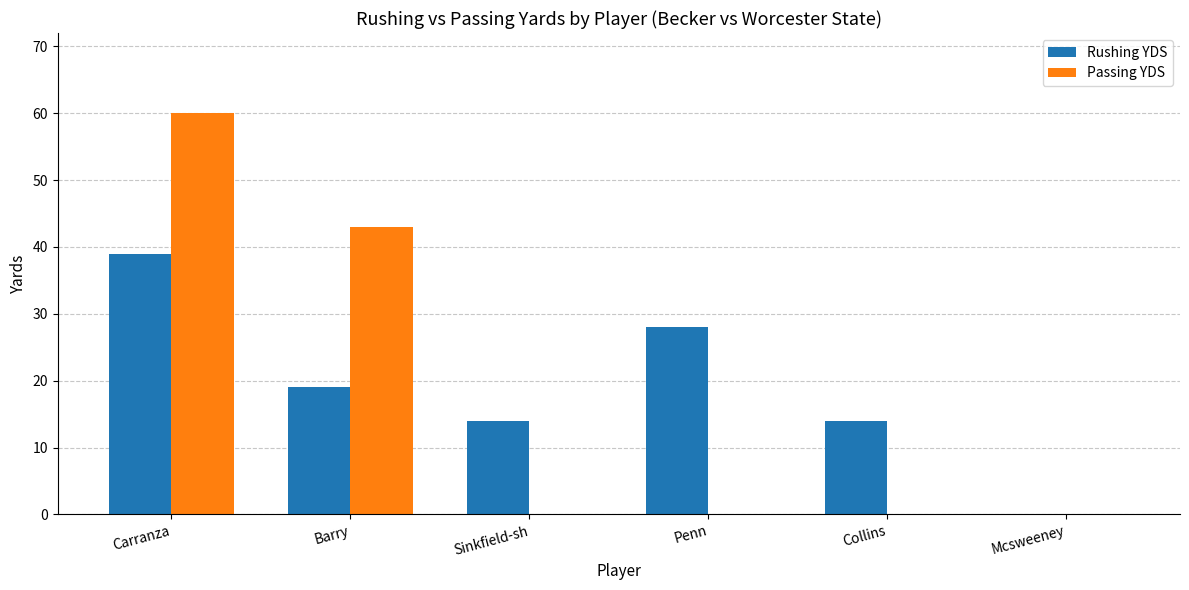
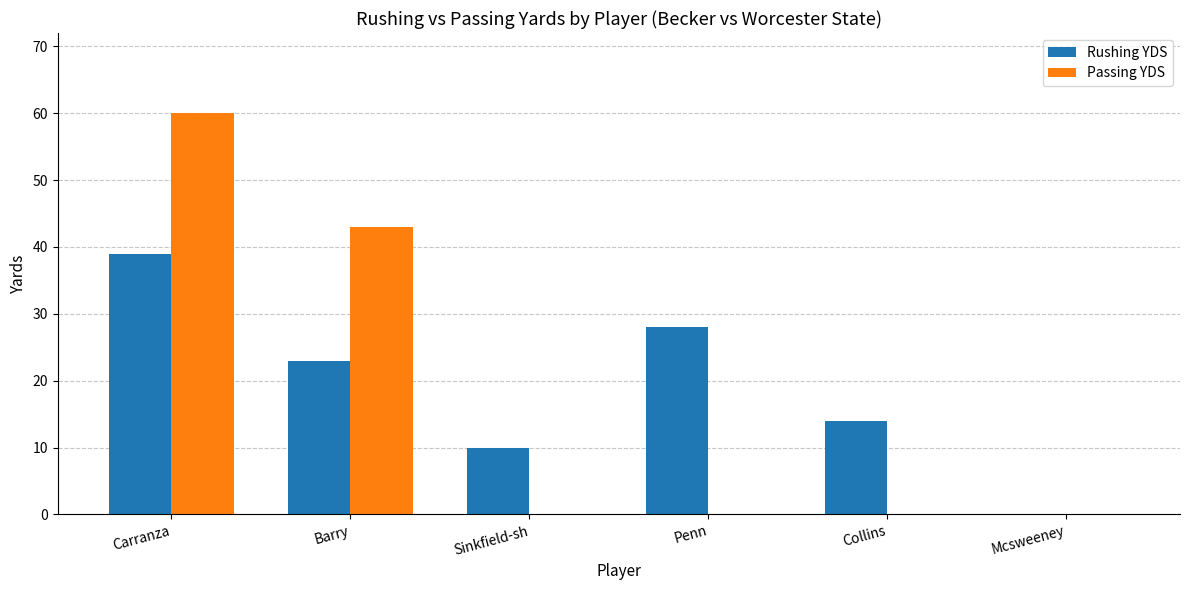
Rushing YDS, Barry: 19 -> 23
Rushing YDS, Sinkfield-sh: 14 -> 10
